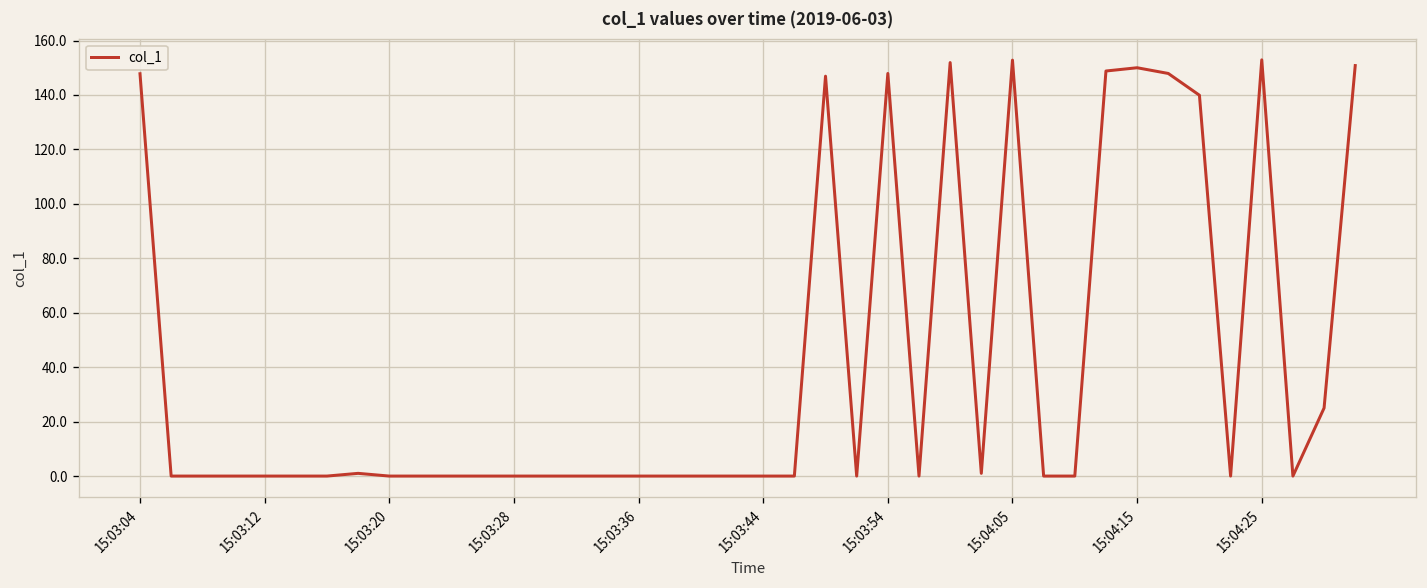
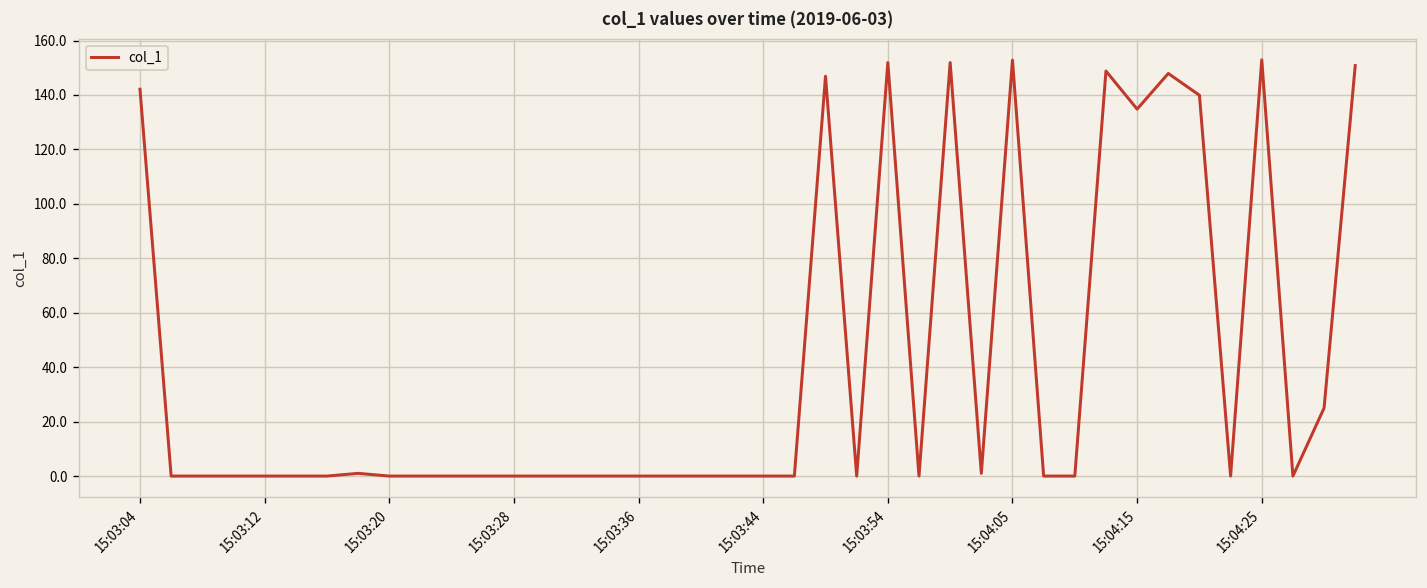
15:03:04: 148 -> 142
15:03:54: 148 -> 152
15:04:15: 150 -> 135
